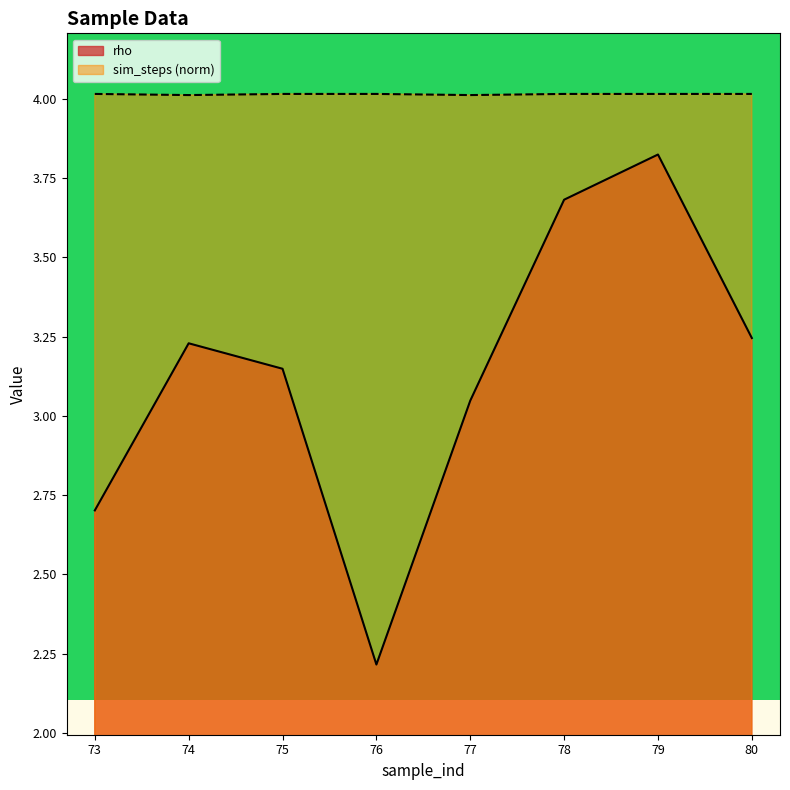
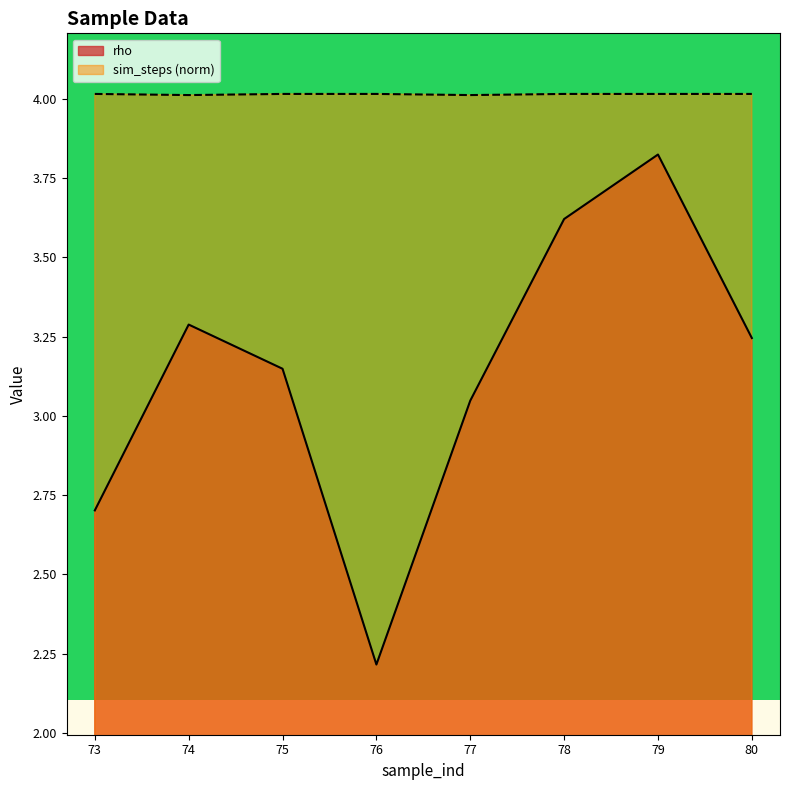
rho, 74: 3.23 -> 3.29
rho, 78: 3.68 -> 3.62
